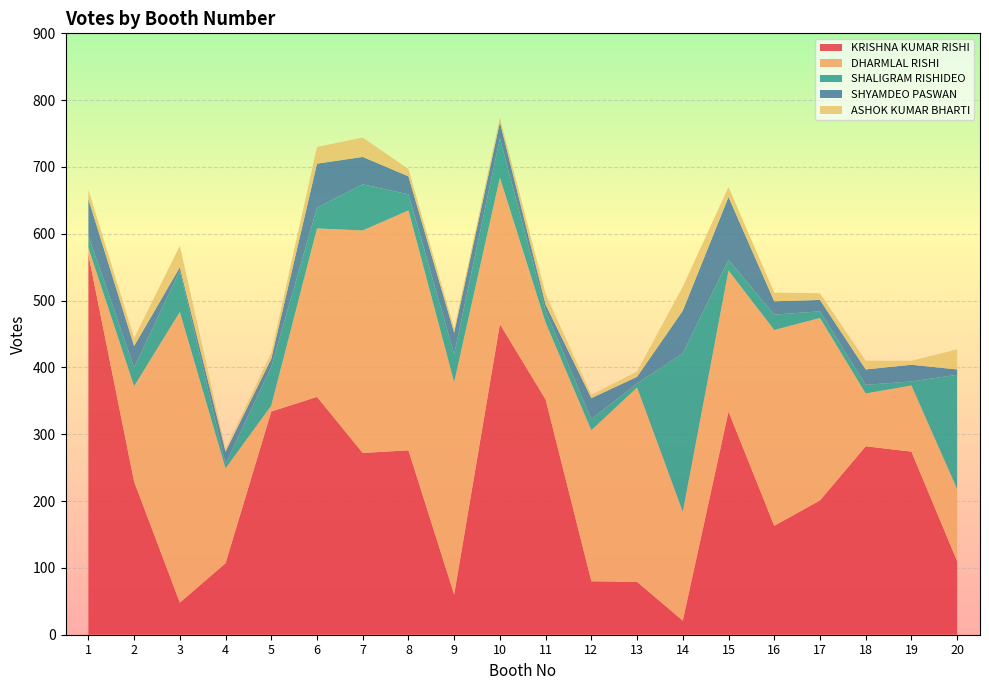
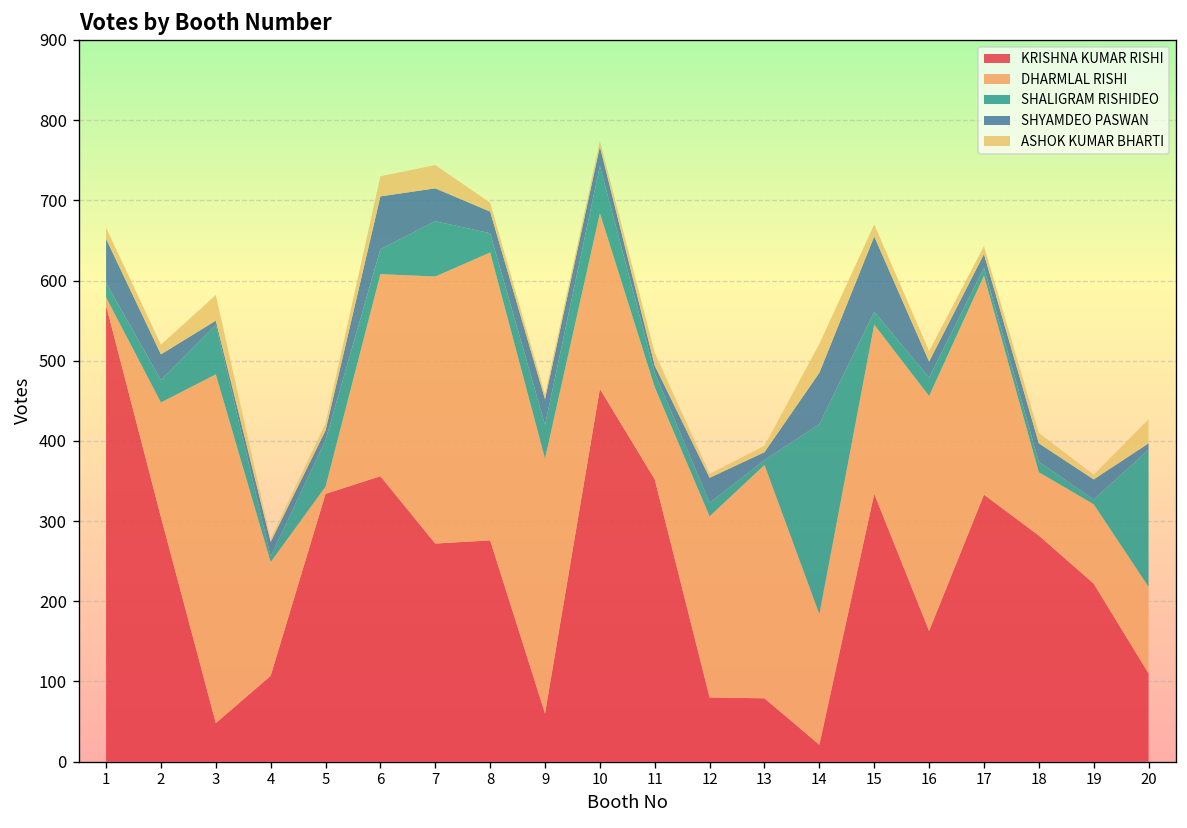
KRISHNA KUMAR RISHI, 2: 230 -> 310
KRISHNA KUMAR RISHI, 17: 200 -> 330
KRISHNA KUMAR RISHI, 19: 270 -> 220
